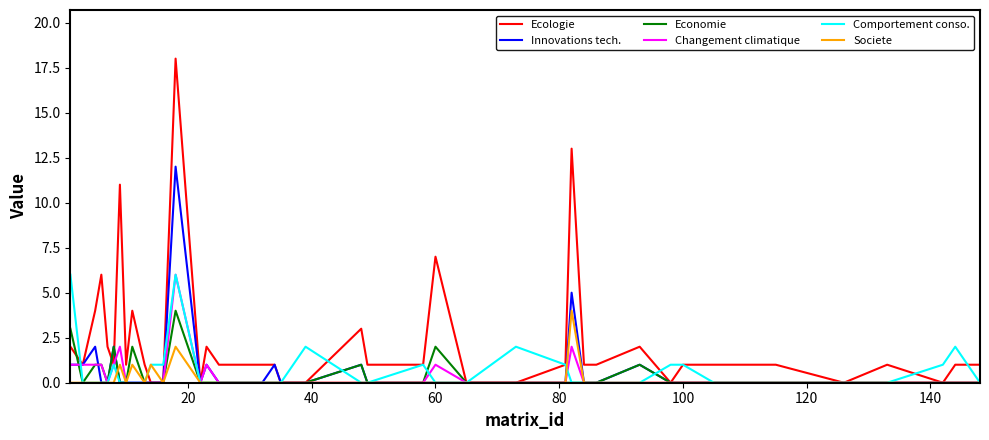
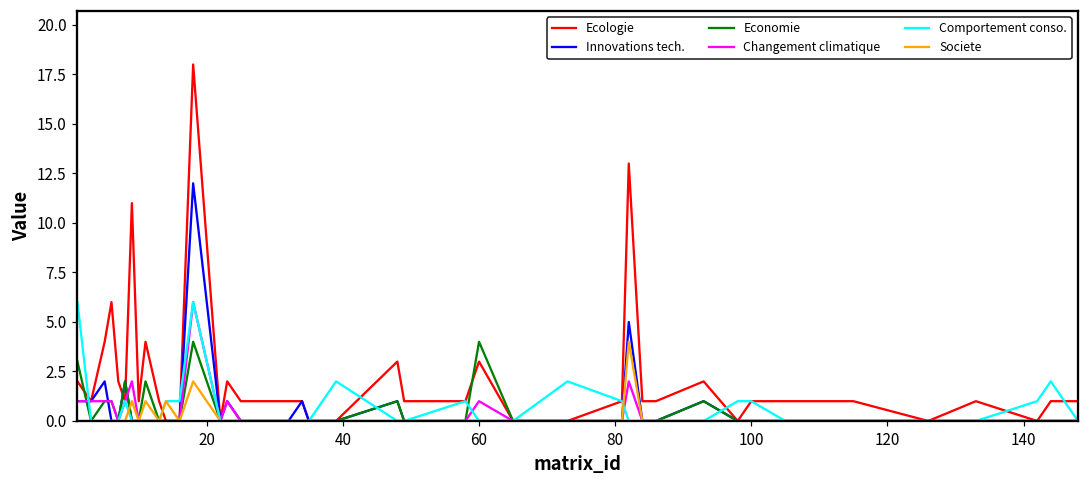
Ecologie, 60: 7 -> 3
Economie, 60: 2 -> 4
